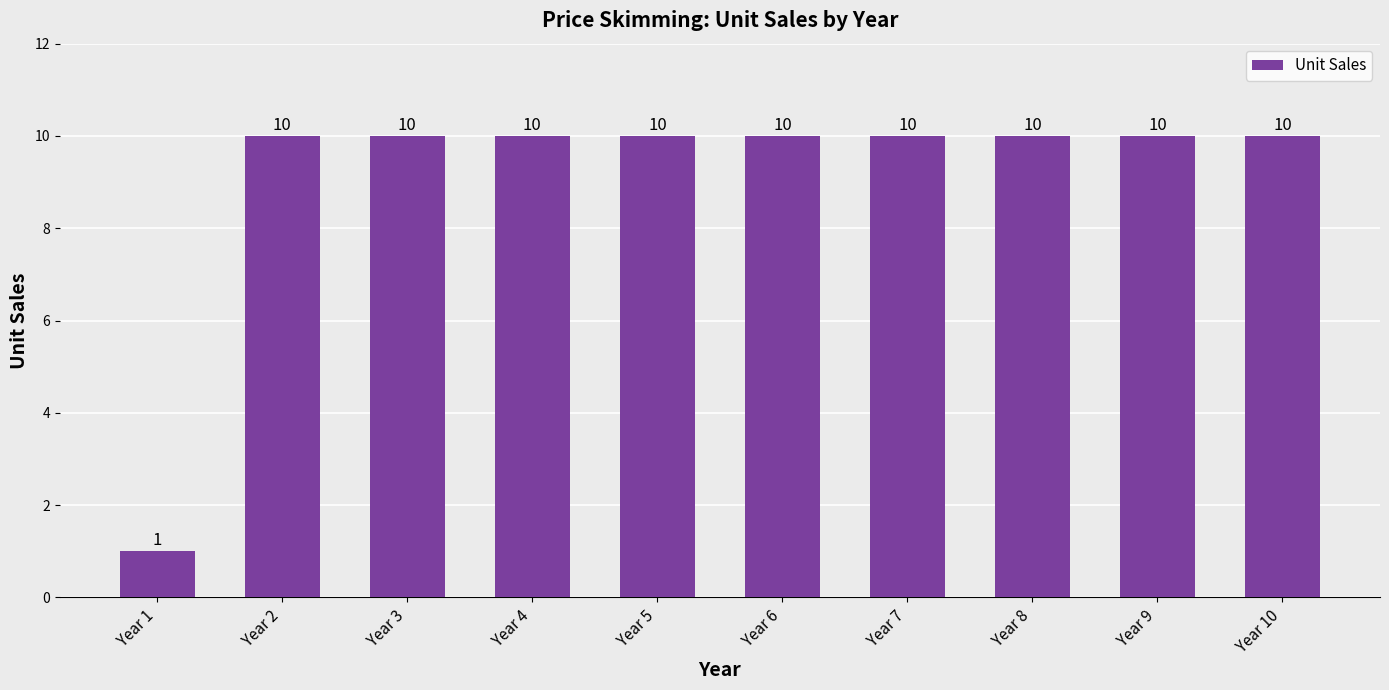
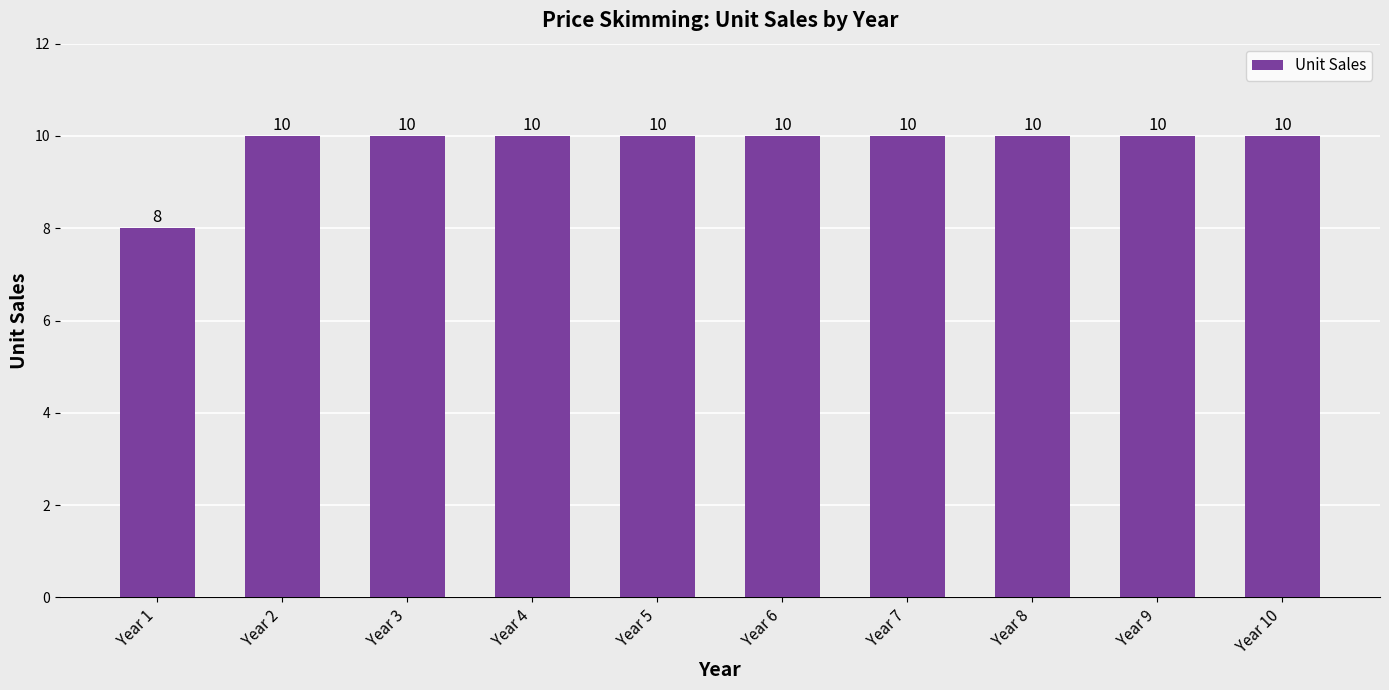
Year 1: 1 -> 8
